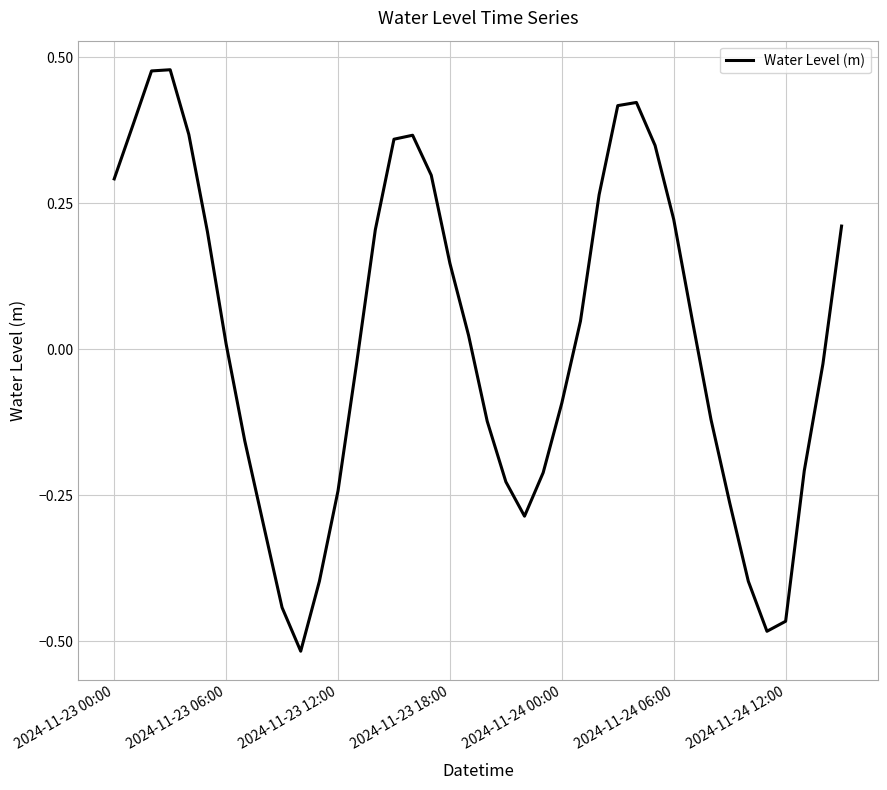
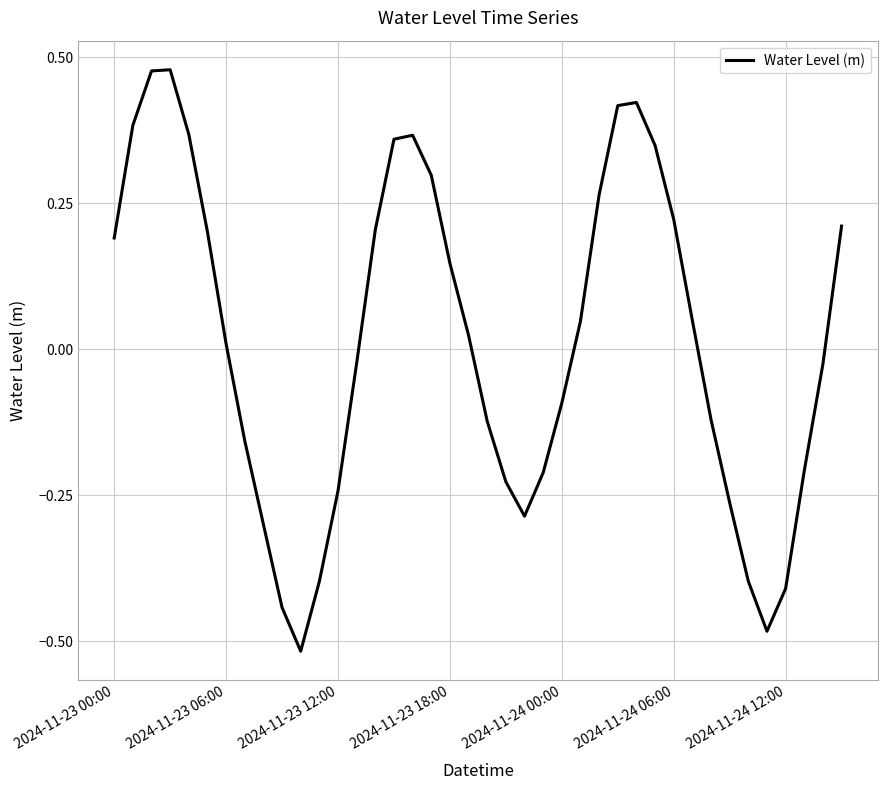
2024-11-23 00:00: 0.29 -> 0.19
2024-11-24 12:00: -0.47 -> -0.41
